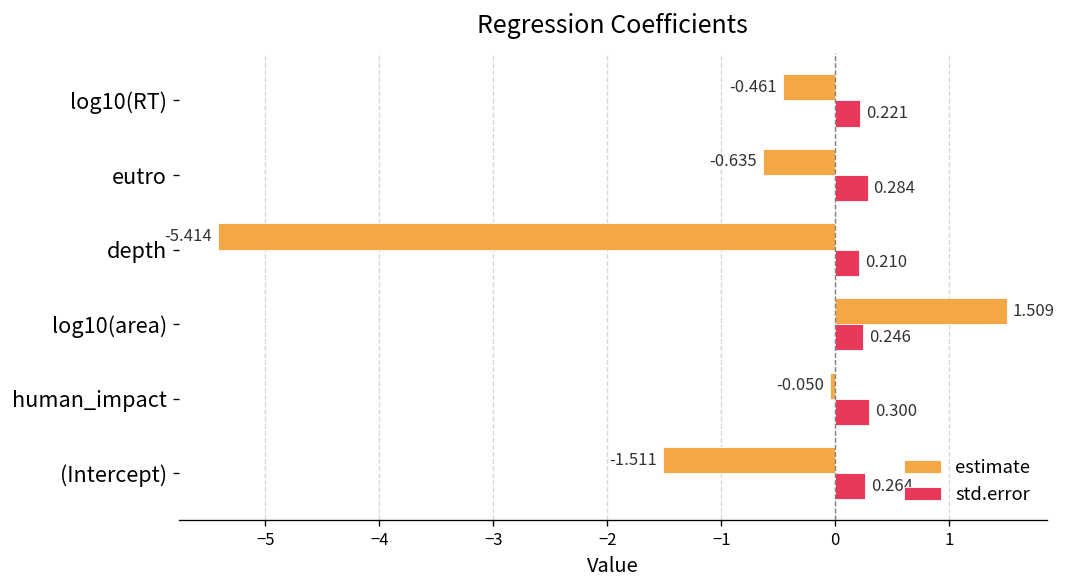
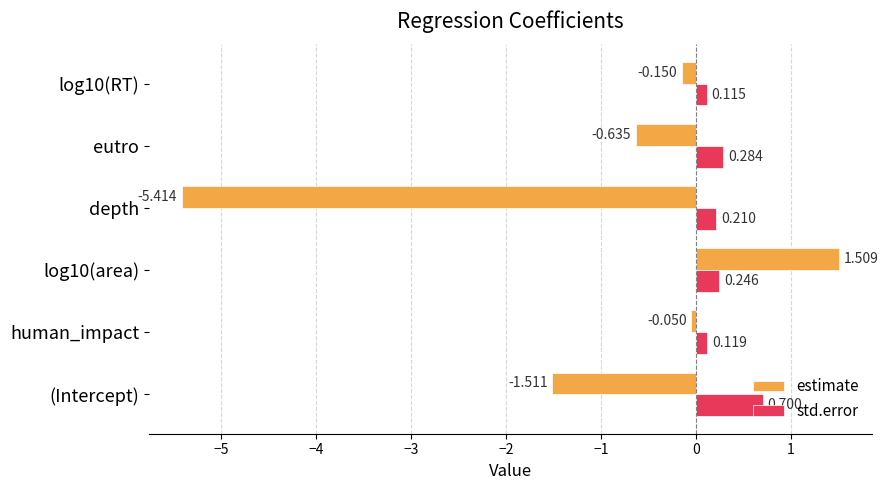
estimate, log10(RT): -0.461 -> -0.150
std.error, log10(RT): 0.221 -> 0.115
std.error, human_impact: 0.300 -> 0.119
std.error, (Intercept): 0.264 -> 0.700
